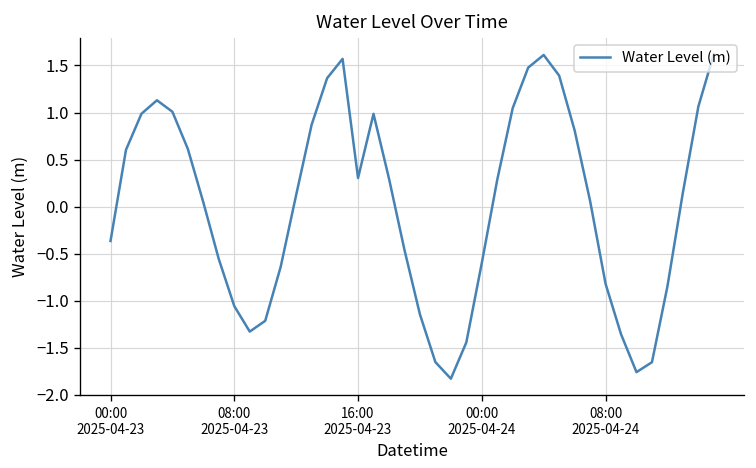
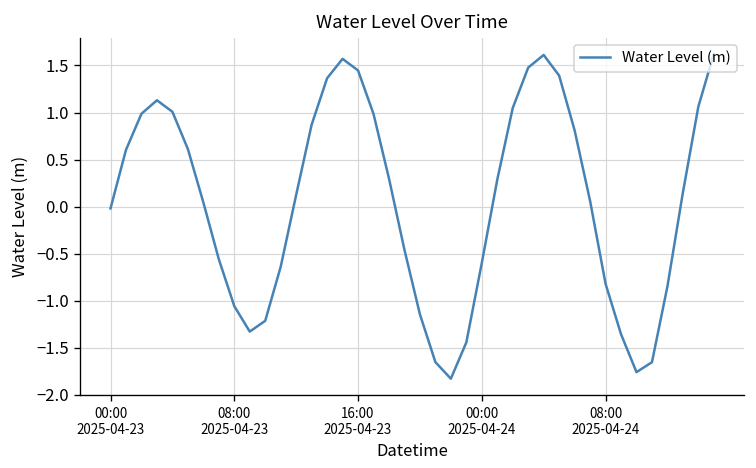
00:00 2025-04-23: -0.4 -> 0.0
16:00 2025-04-23: 0.3 -> 1.4
